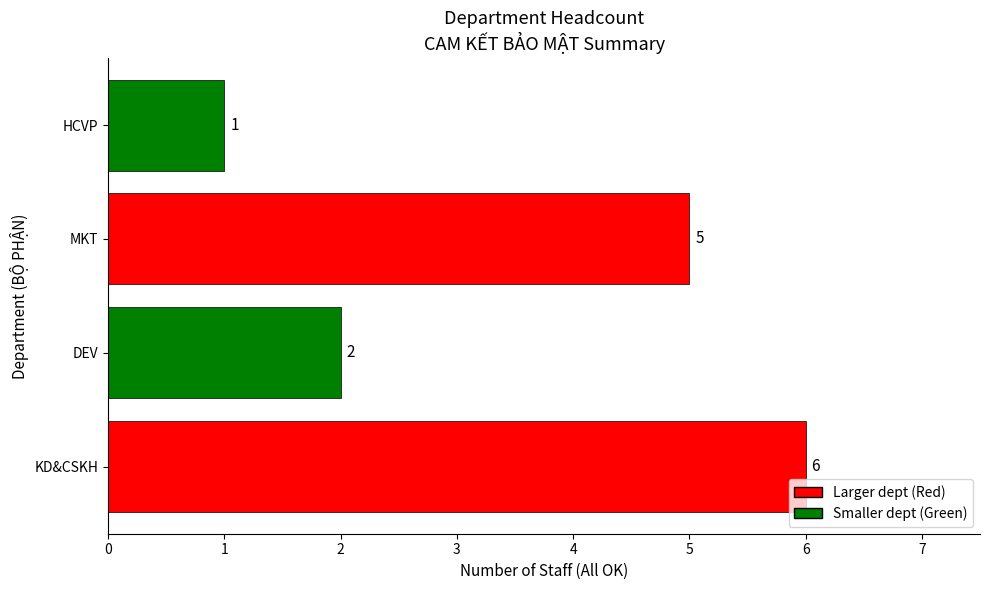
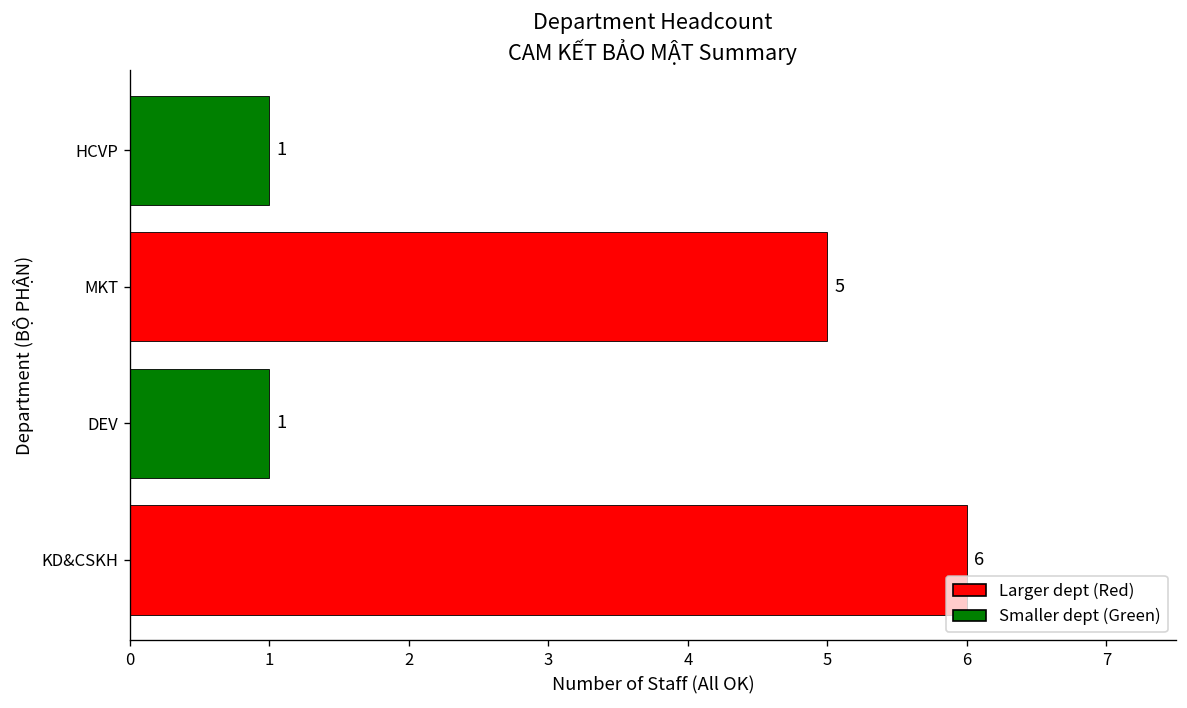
DEV: 2 -> 1
